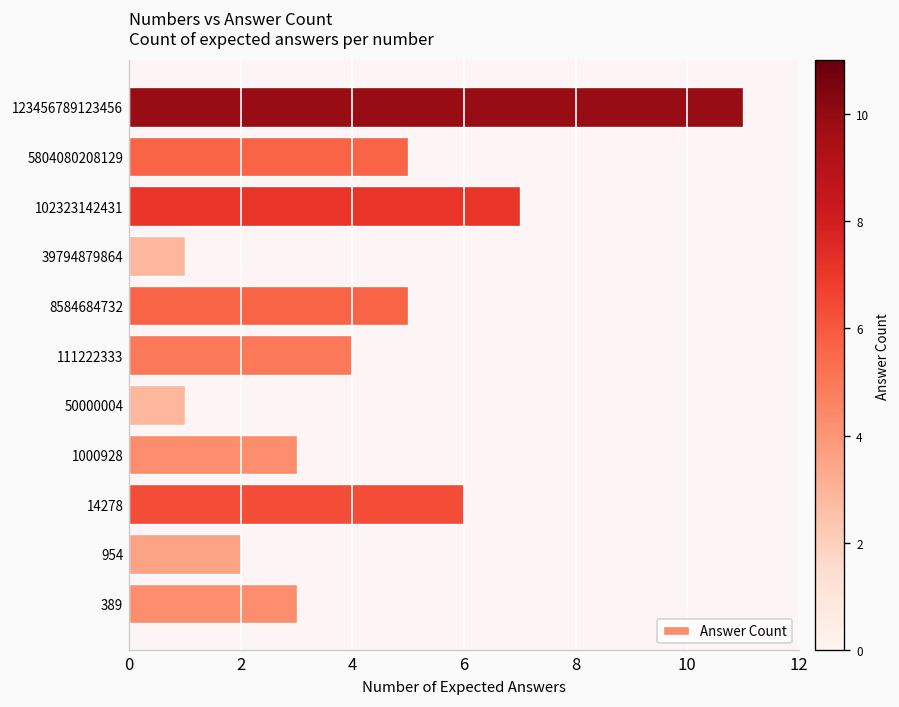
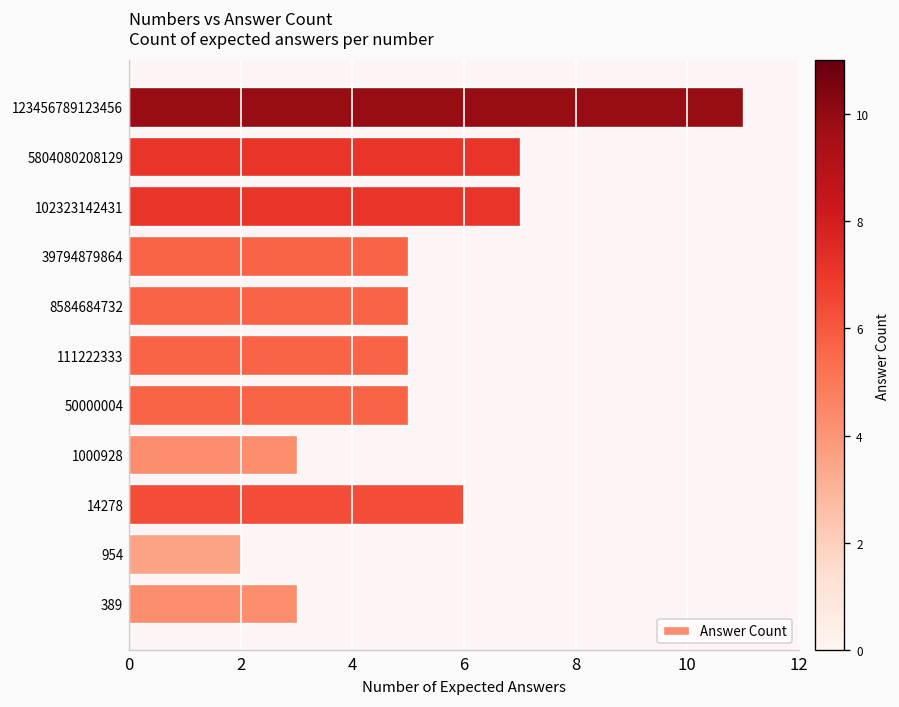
5804080208129: 5 -> 7
39794879864: 1 -> 5
111222333: 4 -> 5
50000004: 1 -> 5
